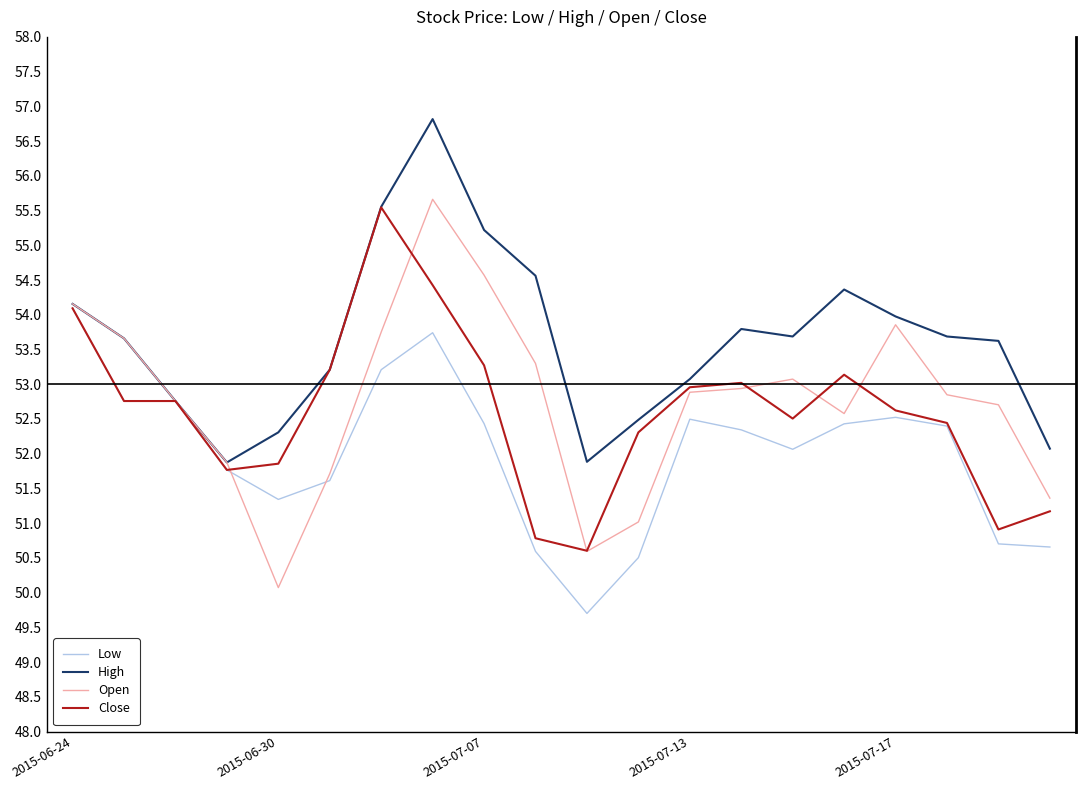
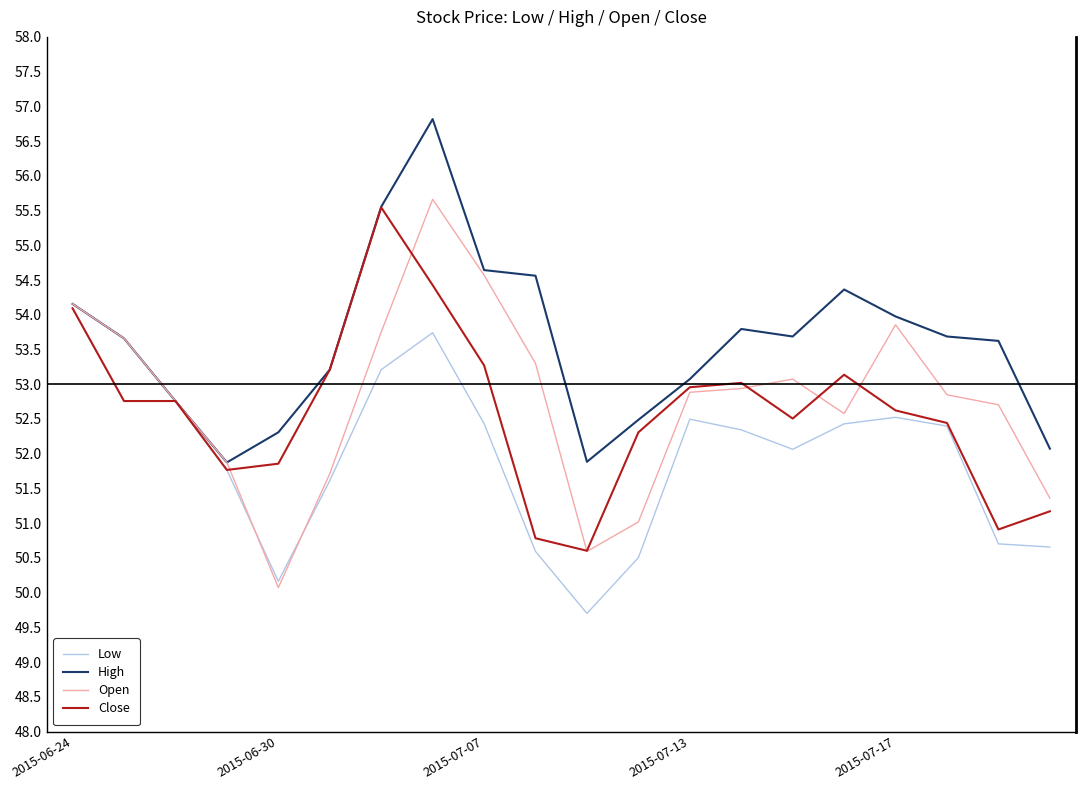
Low, 2015-06-30: 51.3 -> 50.2
High, 2015-07-07: 55.2 -> 54.6
